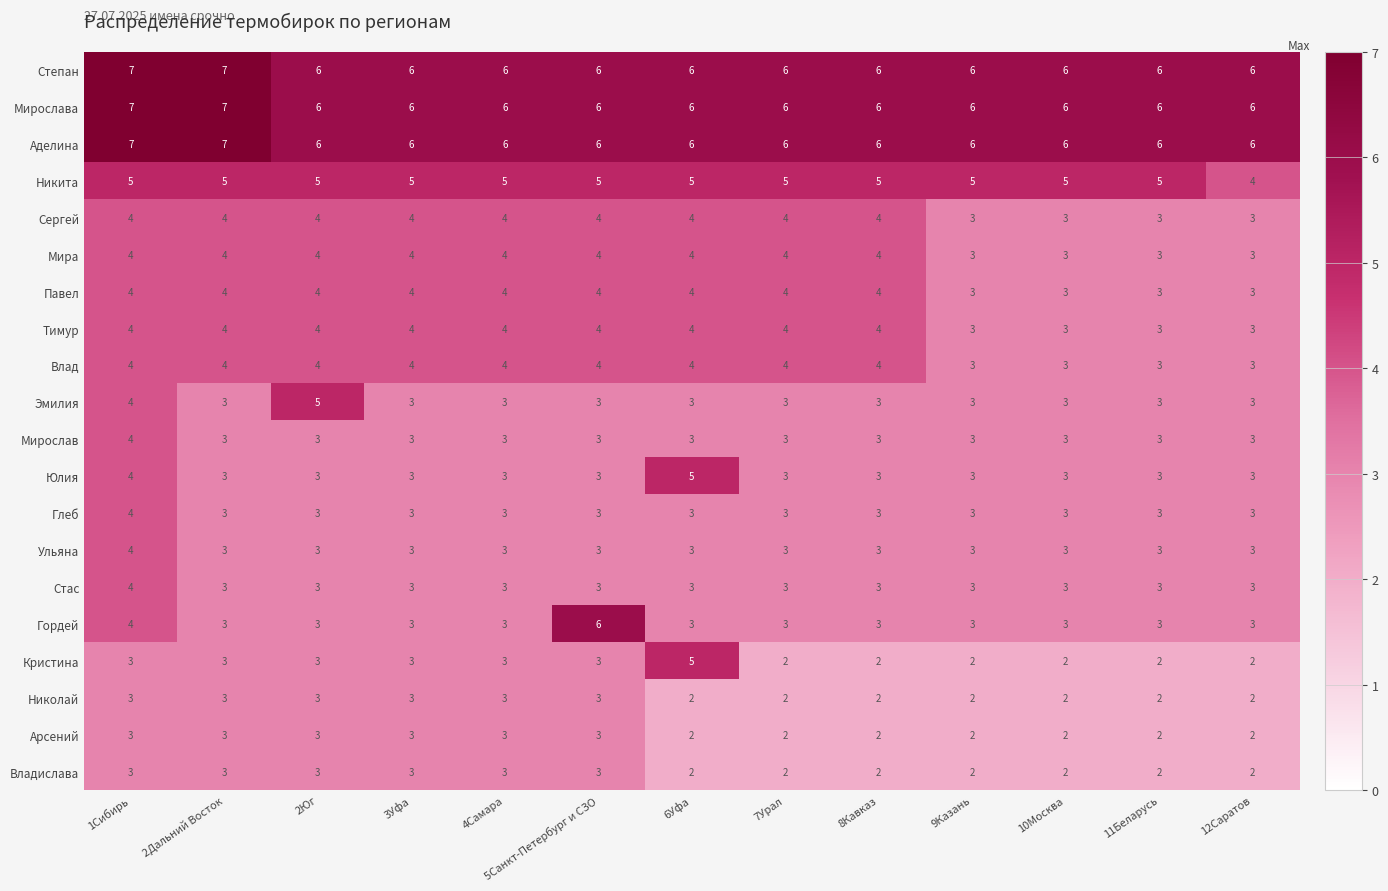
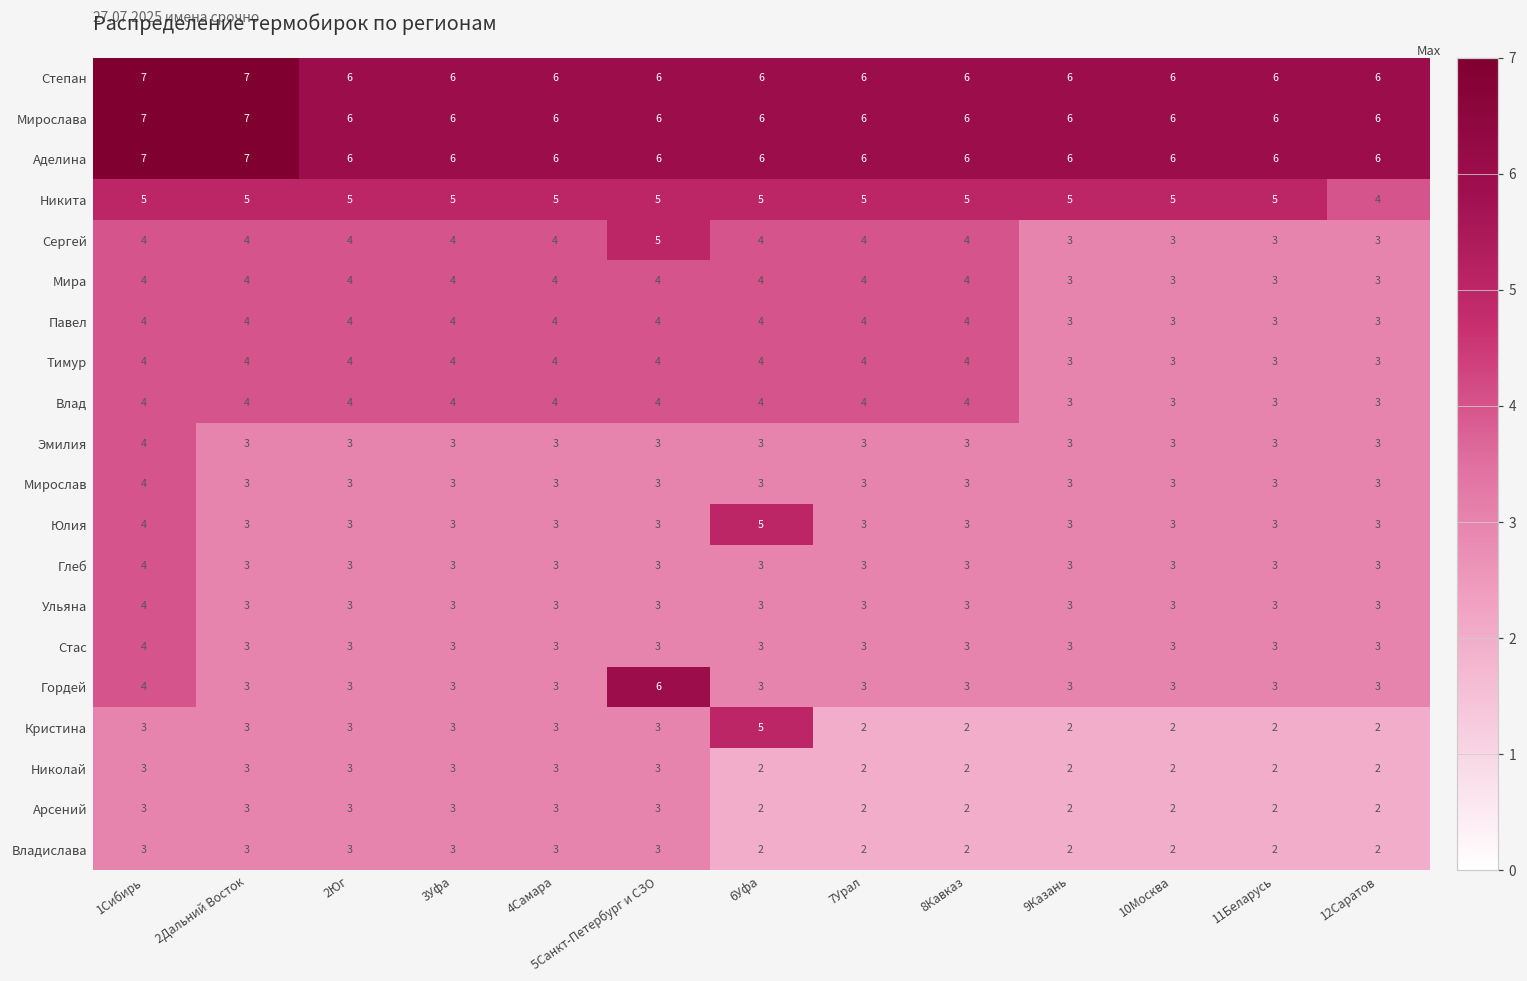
Сергей, 5Санкт-Петербург и СЗО: 4 -> 5
Эмилия, 2Юг: 5 -> 3
